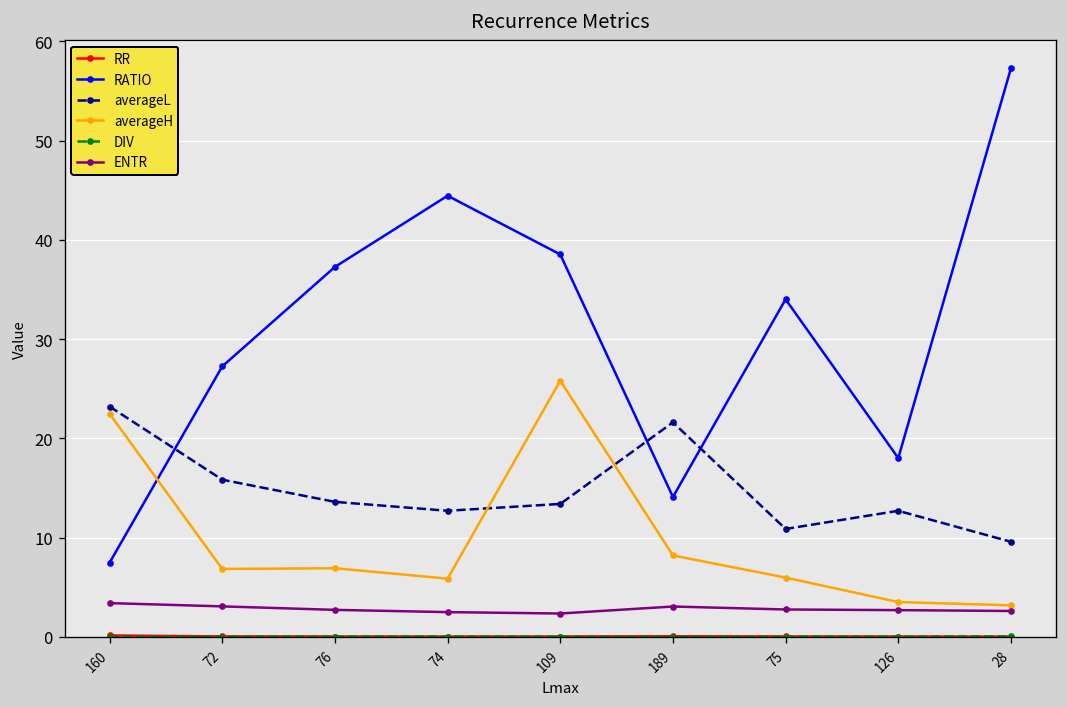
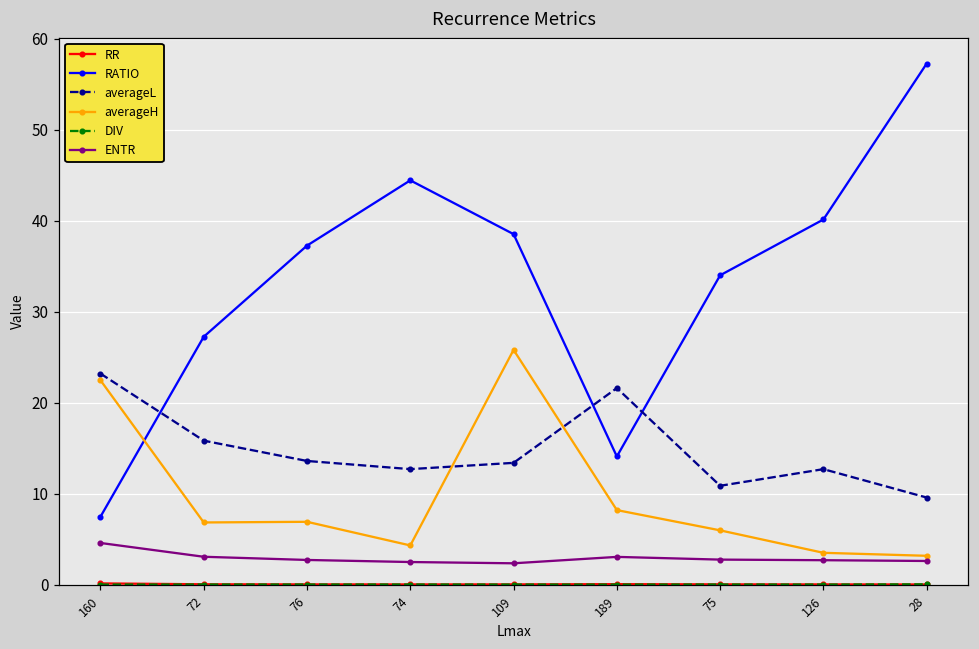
ENTR, 160: 3 -> 5
averageH, 74: 6 -> 4
RATIO, 126: 18 -> 40
